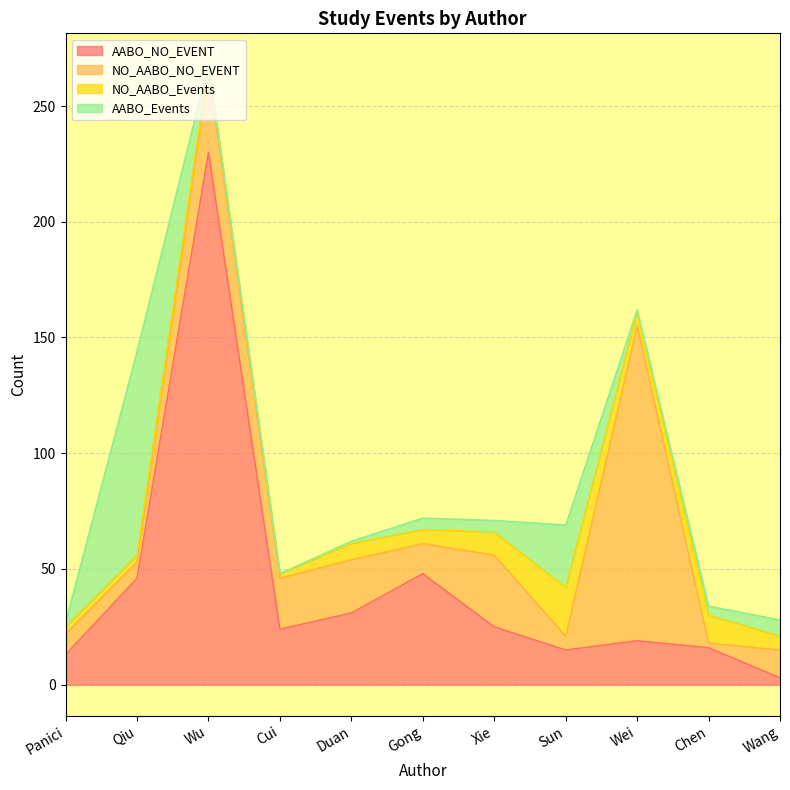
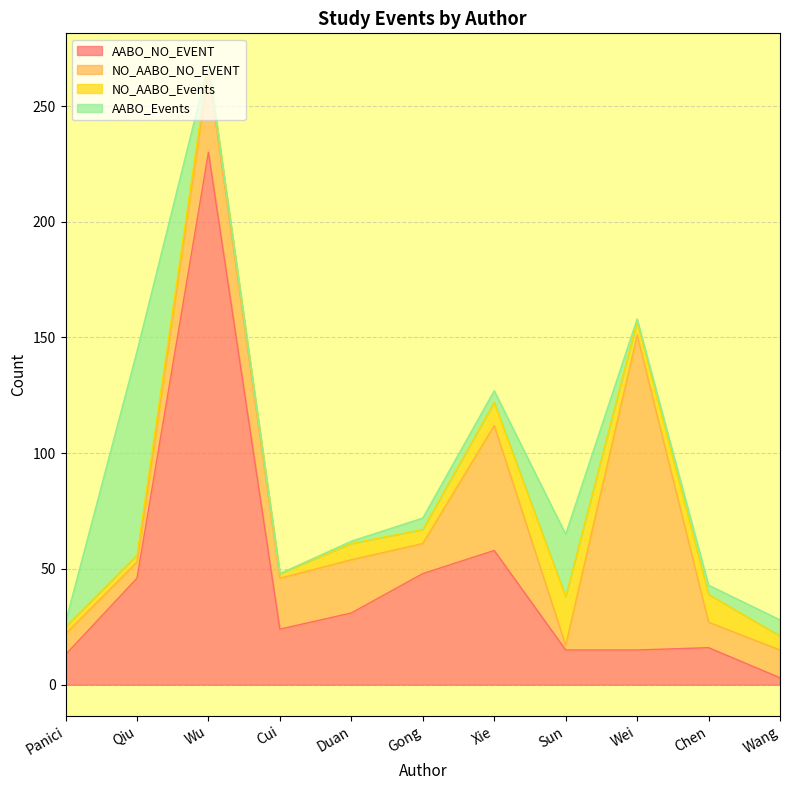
AABO_NO_EVENT, Xie: 25 -> 58
NO_AABO_NO_EVENT, Xie: 31 -> 54
NO_AABO_NO_EVENT, Sun: 6 -> 2
AABO_NO_EVENT, Wei: 19 -> 15
NO_AABO_NO_EVENT, Chen: 2 -> 11
